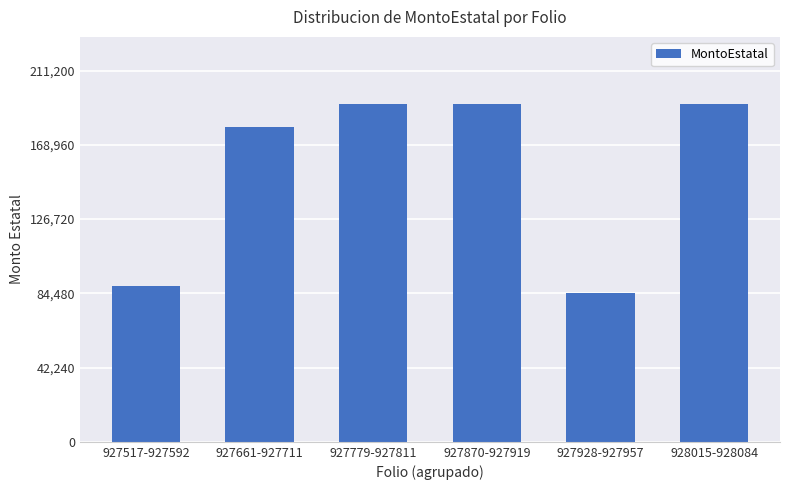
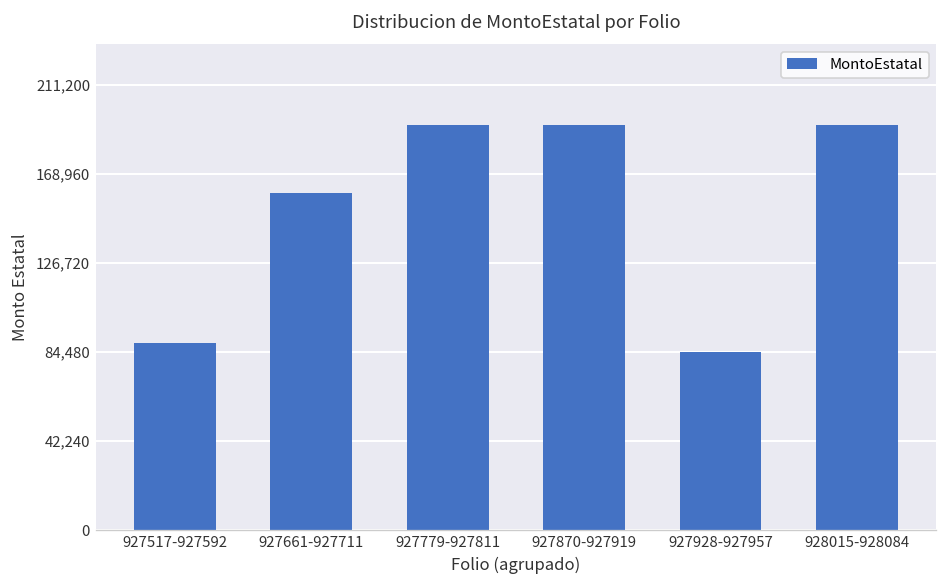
927661-927711: 179,000 -> 160,000
